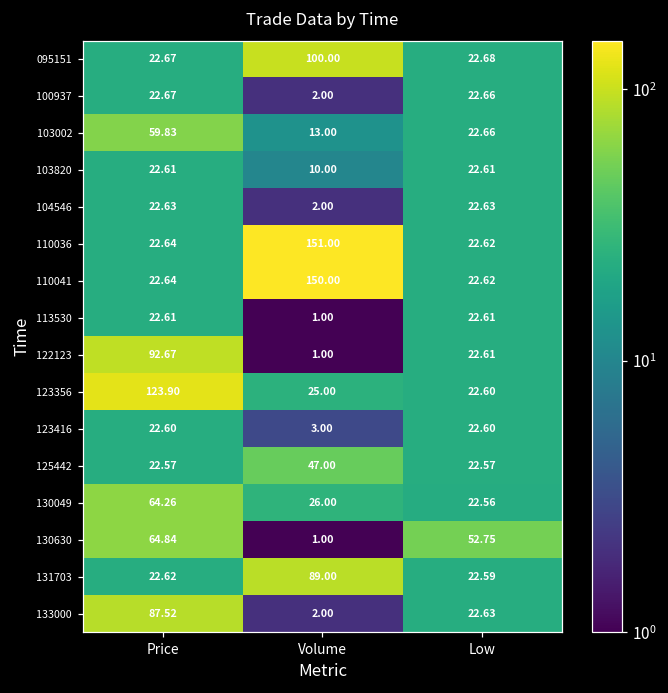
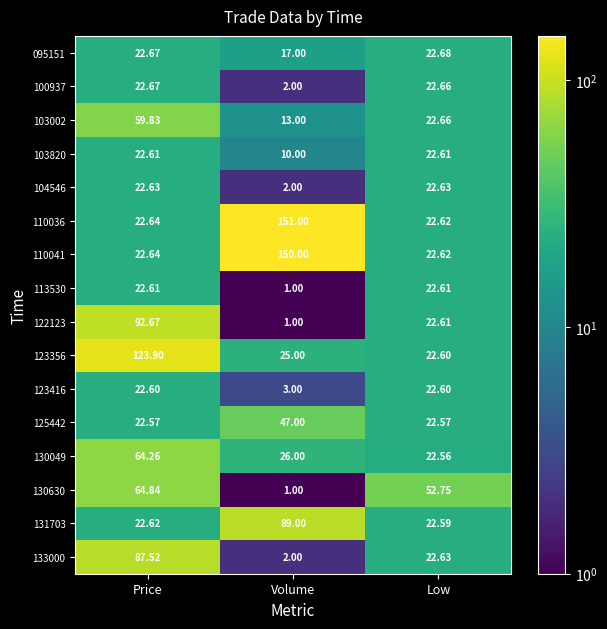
095151, Volume: 100.00 -> 17.00
